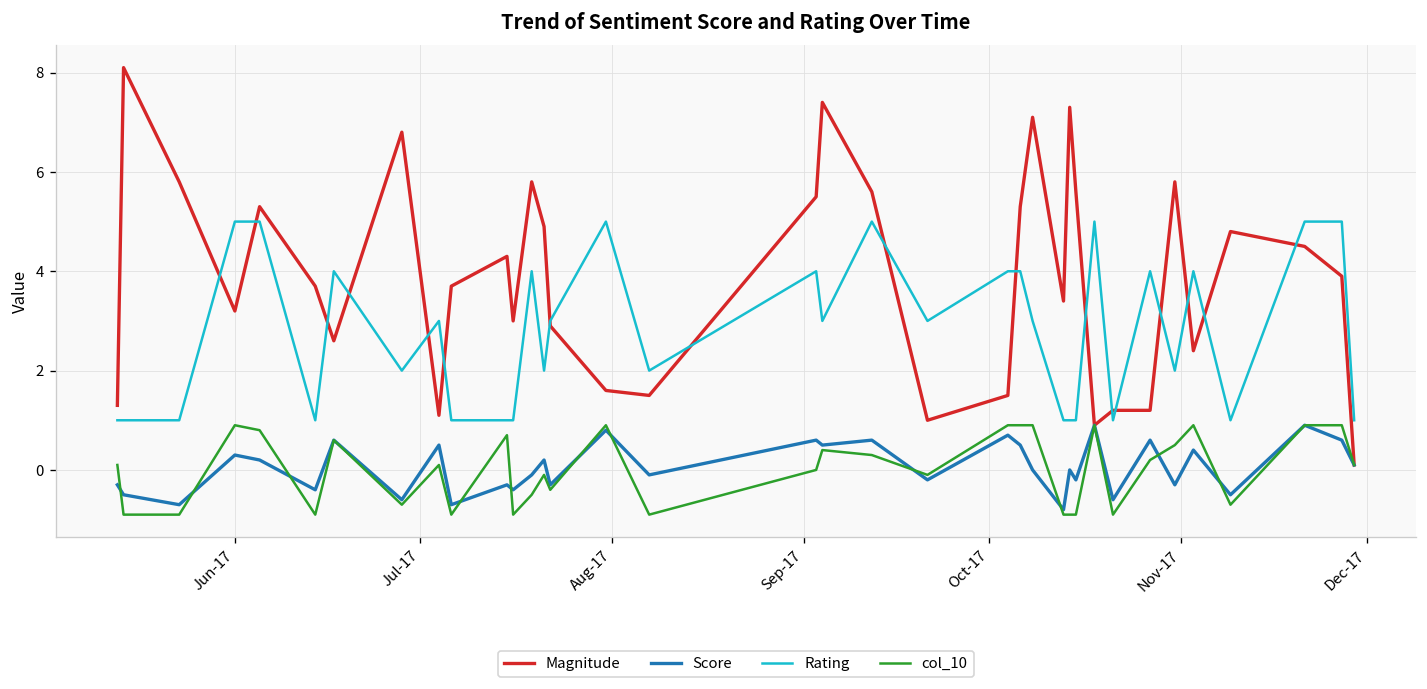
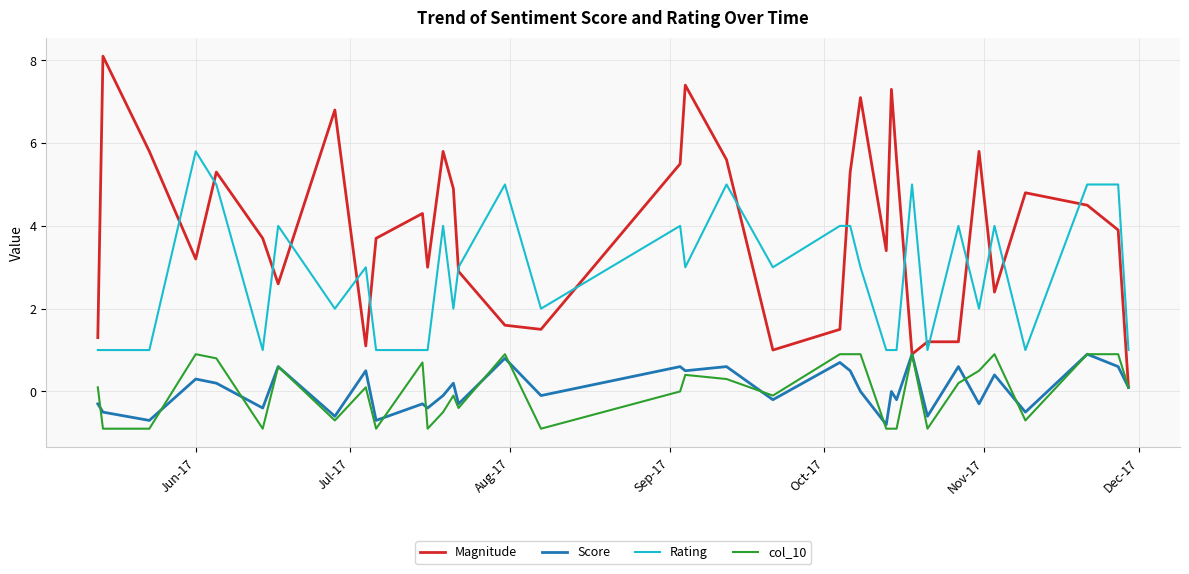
Rating, Jun-17: 5.0 -> 5.8
